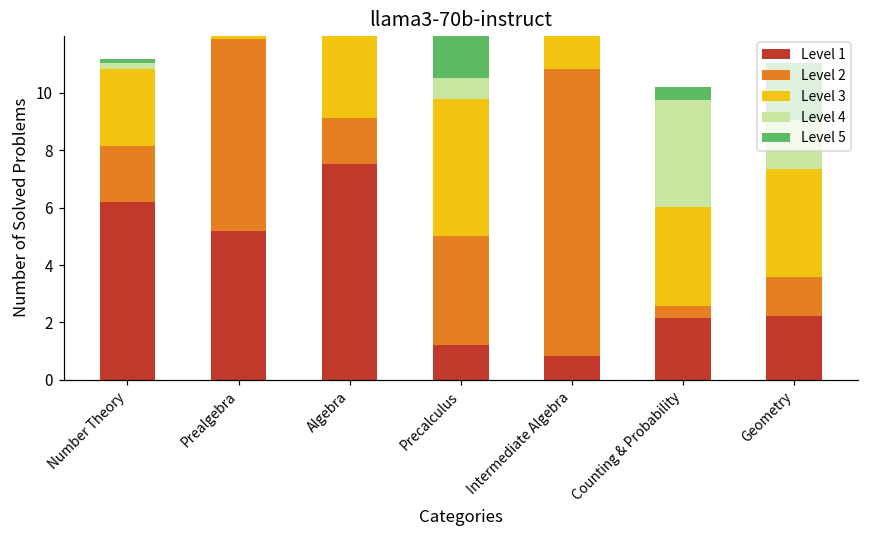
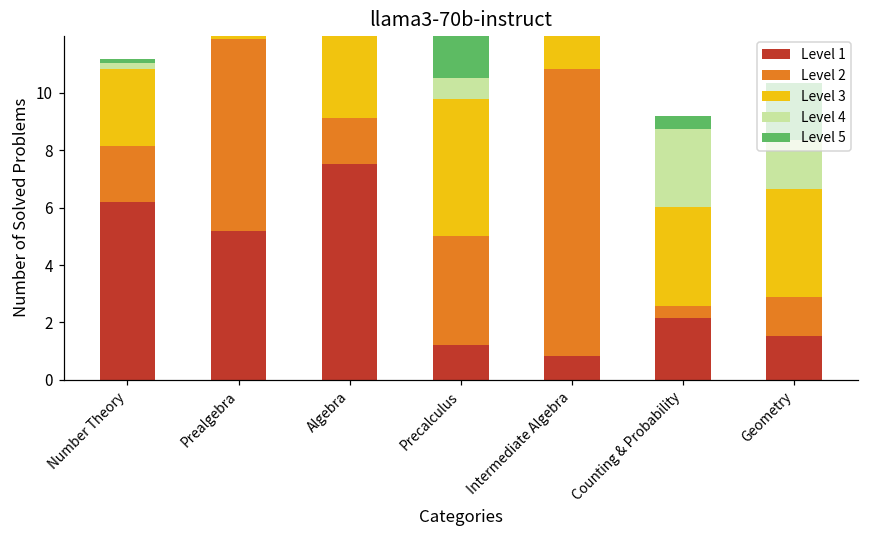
Level 4, Counting & Probability: 3.7 -> 2.7
Level 1, Geometry: 2.2 -> 1.5
